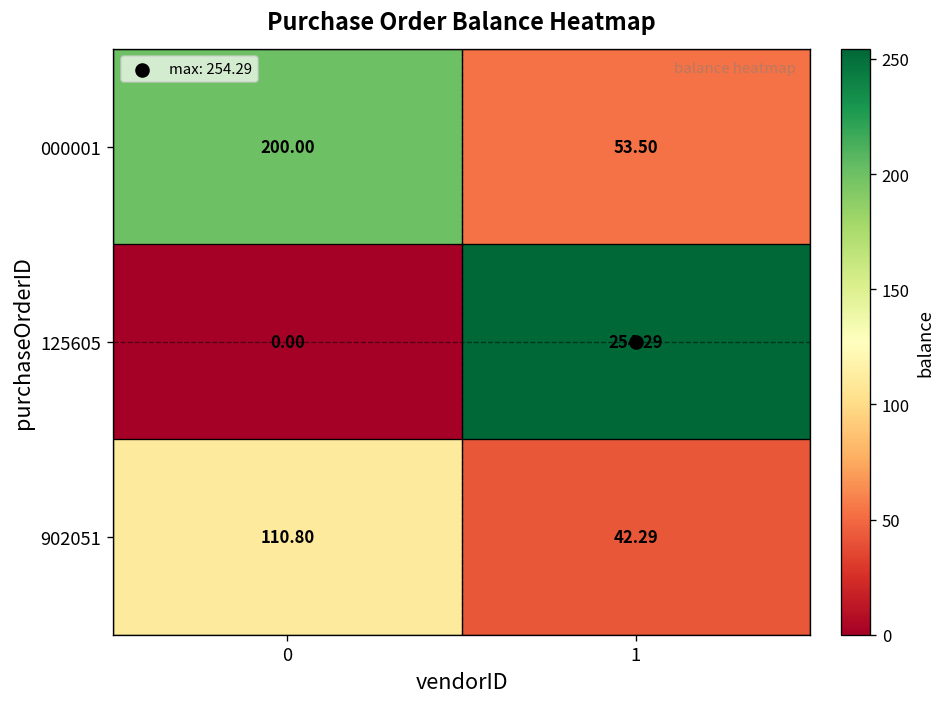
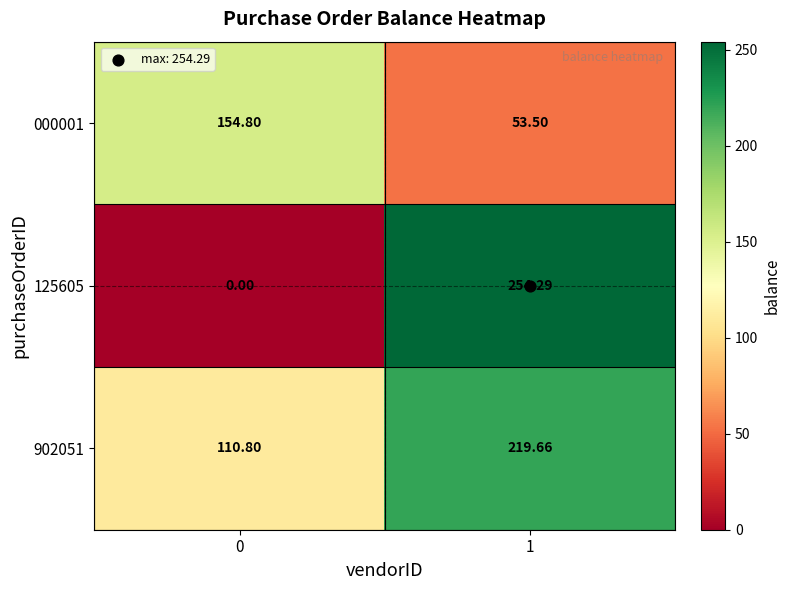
000001, 0: 200.00 -> 154.80
902051, 1: 42.29 -> 219.66
